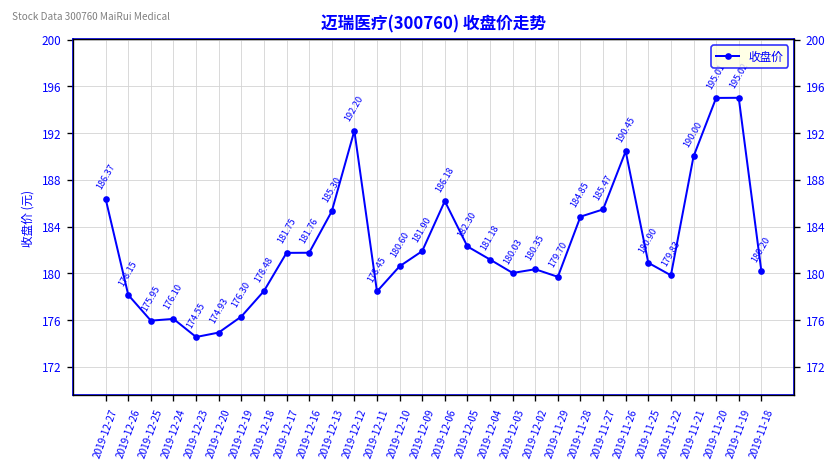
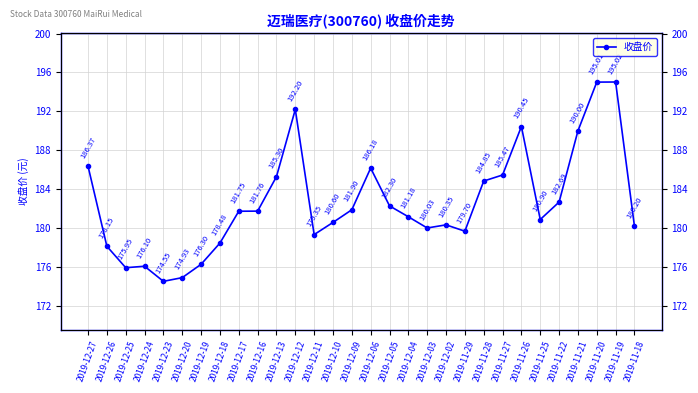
2019-12-11: 178.45 -> 179.35
2019-11-22: 179.83 -> 182.69
